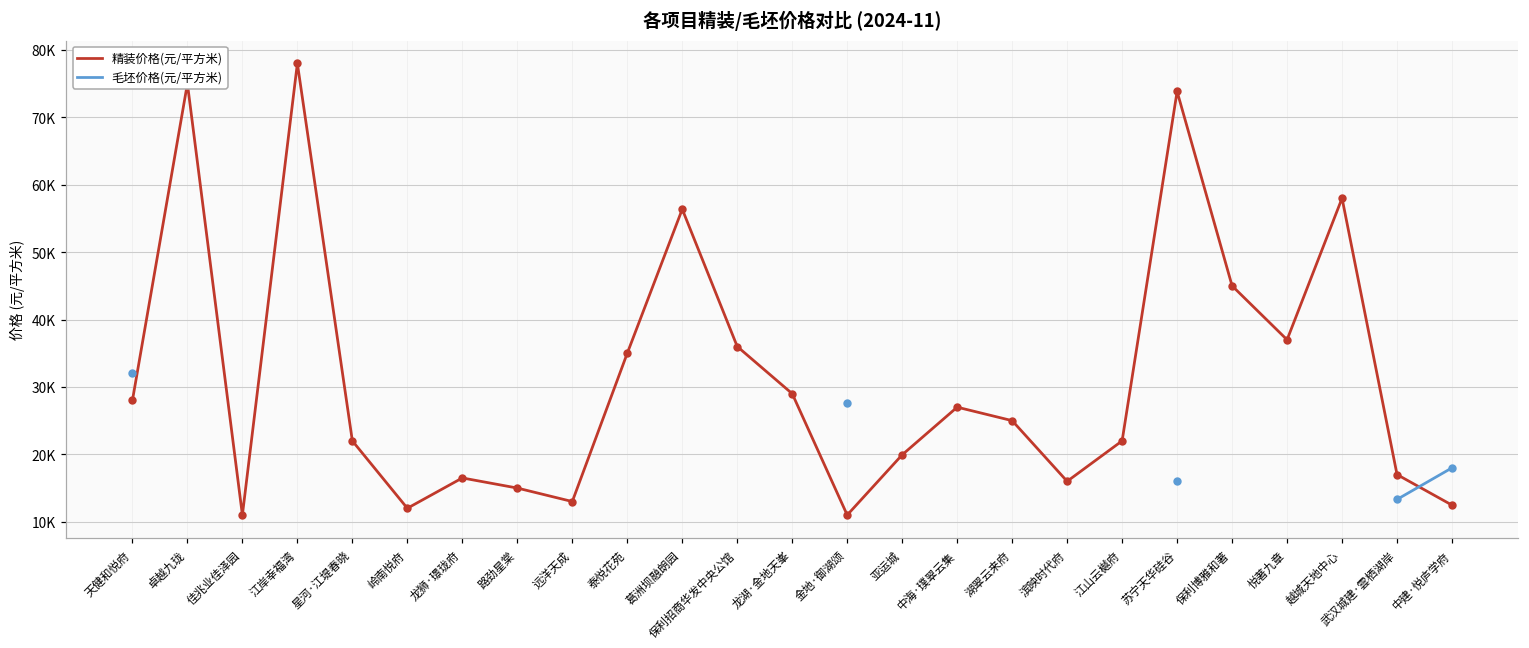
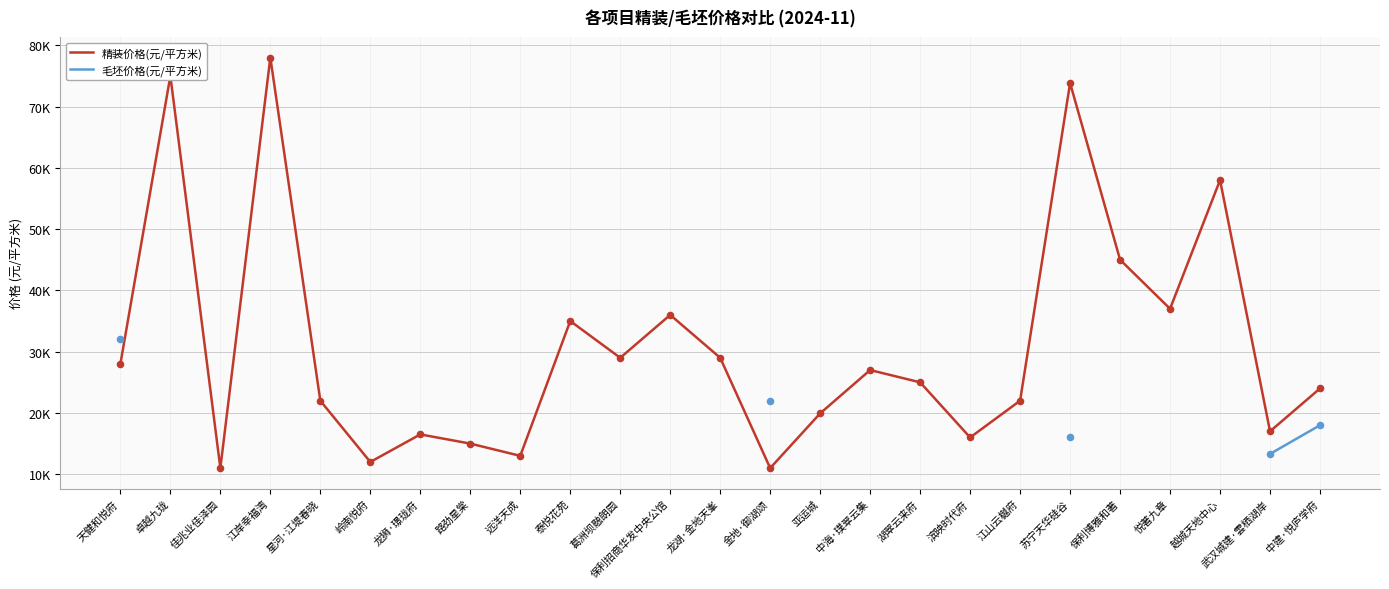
精装价格(元/平方米), 葛洲坝融朗园: 56000 -> 29000
毛坯价格(元/平方米), 金地·御湖颂: 28000 -> 22000
精装价格(元/平方米), 中建·悦庐学府: 12000 -> 24000
